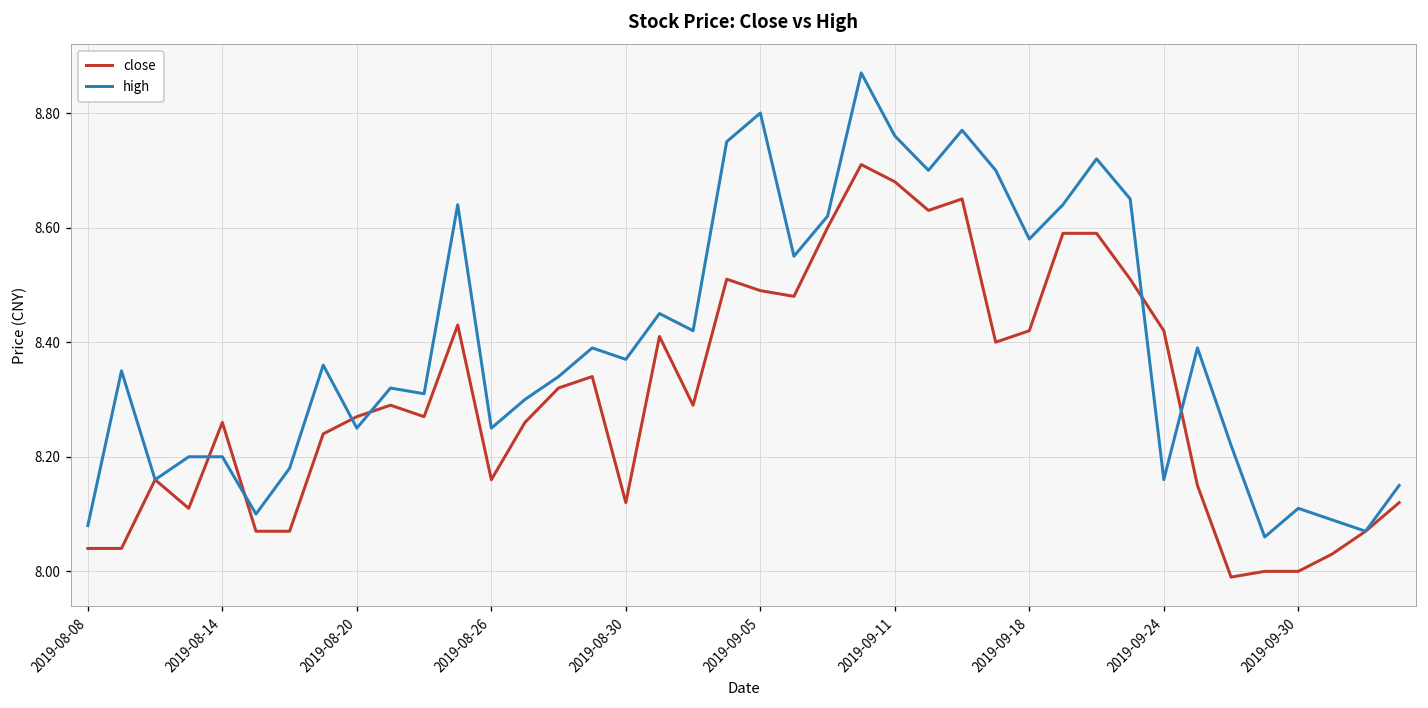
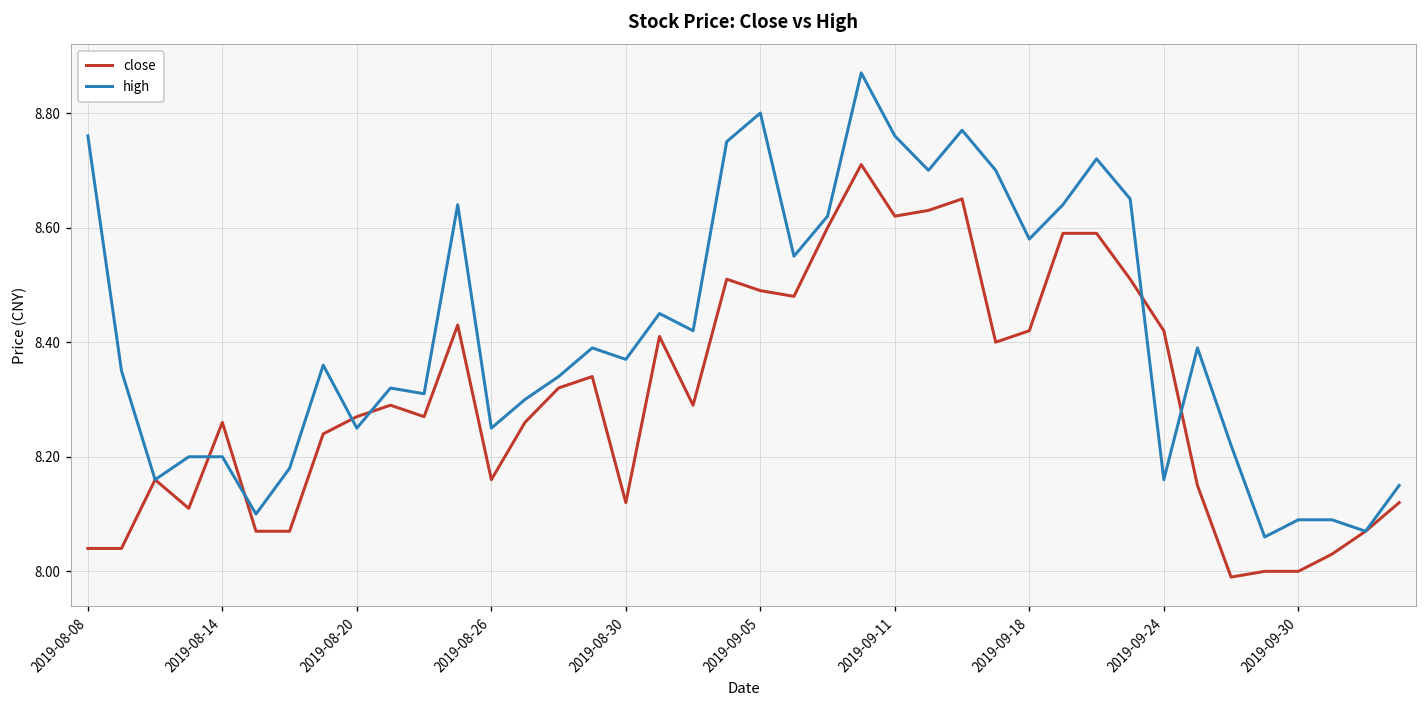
high, 2019-08-08: 8.08 -> 8.76
close, 2019-09-11: 8.68 -> 8.62
high, 2019-09-30: 8.11 -> 8.09
